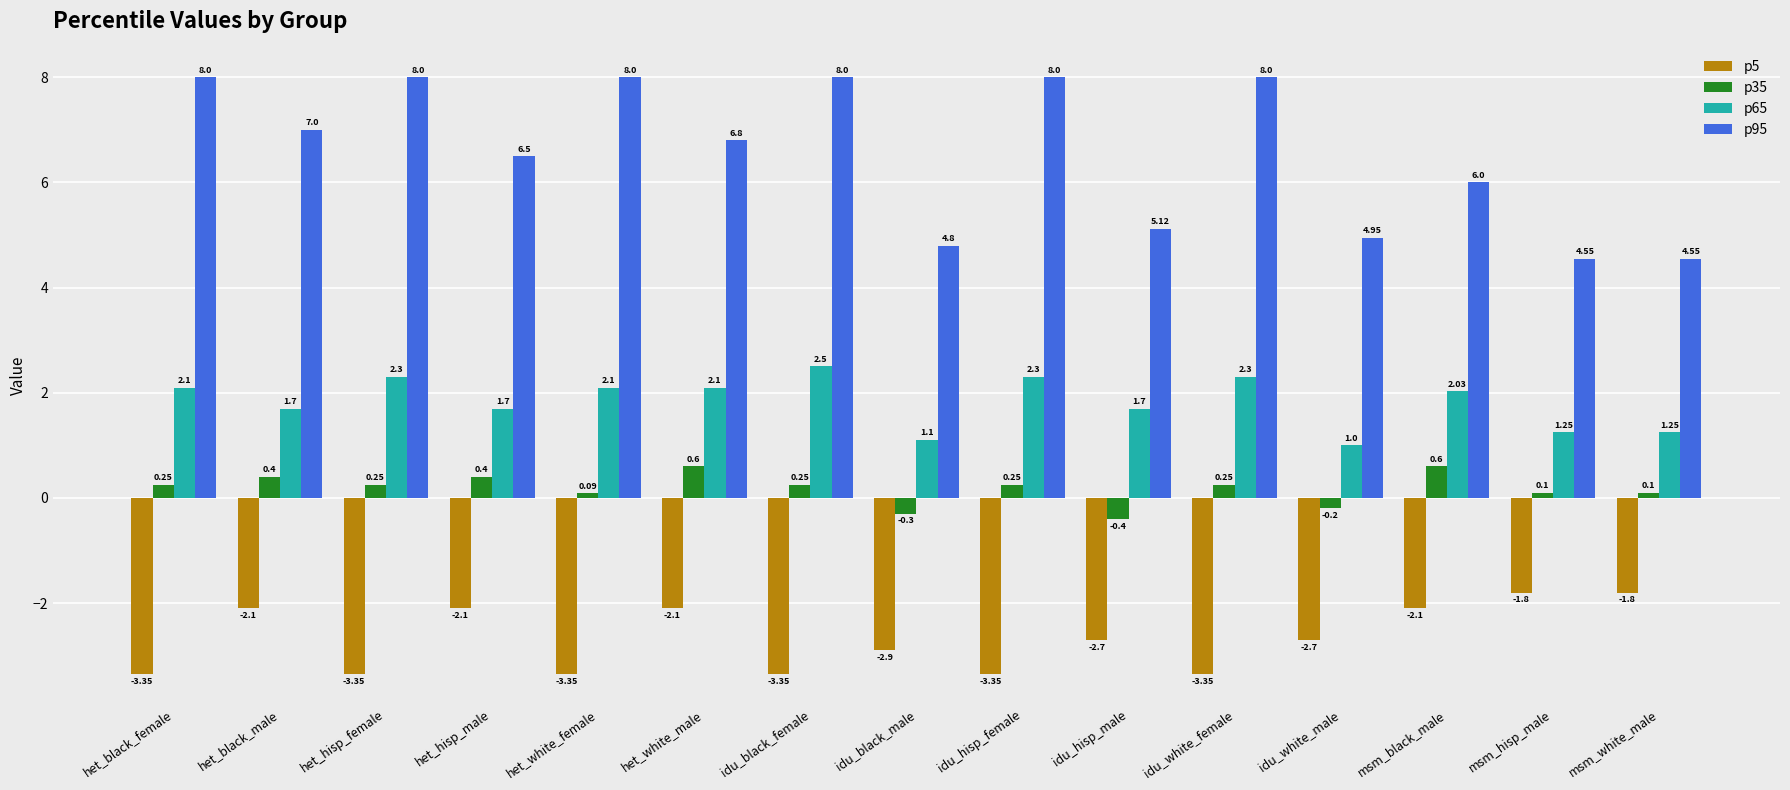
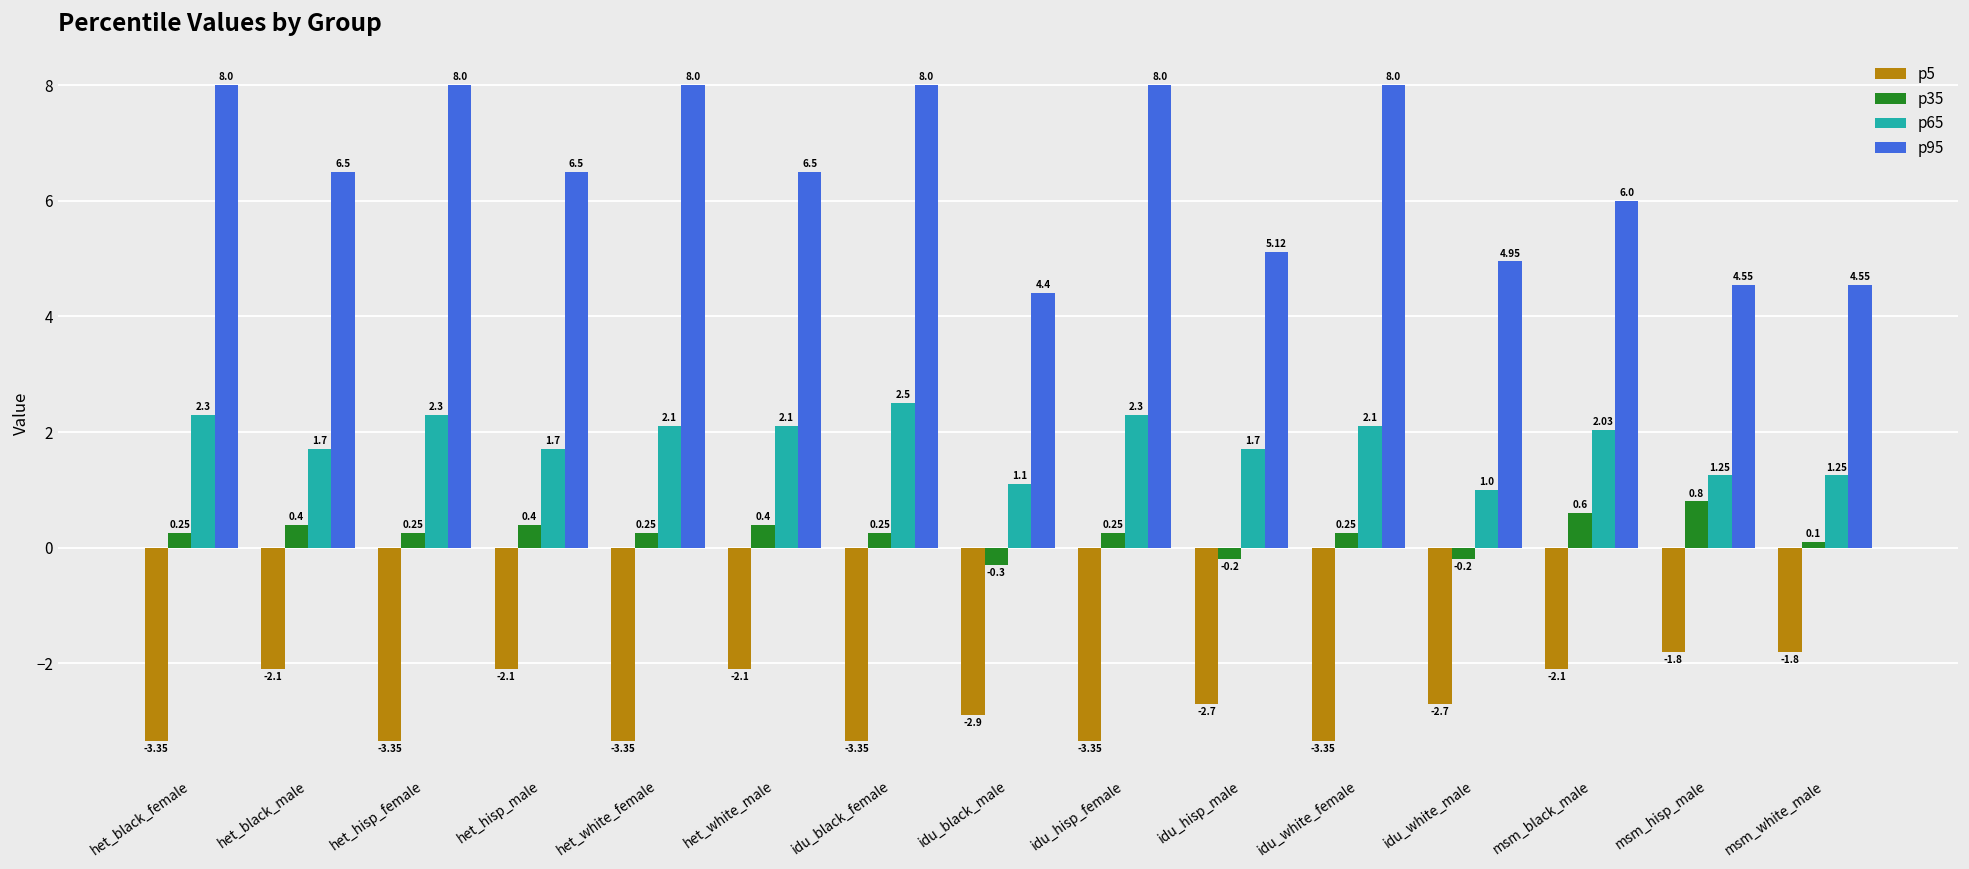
p65, het_black_female: 2.1 -> 2.3
p95, het_black_male: 7.0 -> 6.5
p35, het_white_female: 0.09 -> 0.25
p35, het_white_male: 0.6 -> 0.4
p95, het_white_male: 6.8 -> 6.5
p95, idu_black_male: 4.8 -> 4.4
p35, idu_hisp_male: -0.4 -> -0.2
p65, idu_white_female: 2.3 -> 2.1
p35, msm_hisp_male: 0.1 -> 0.8
